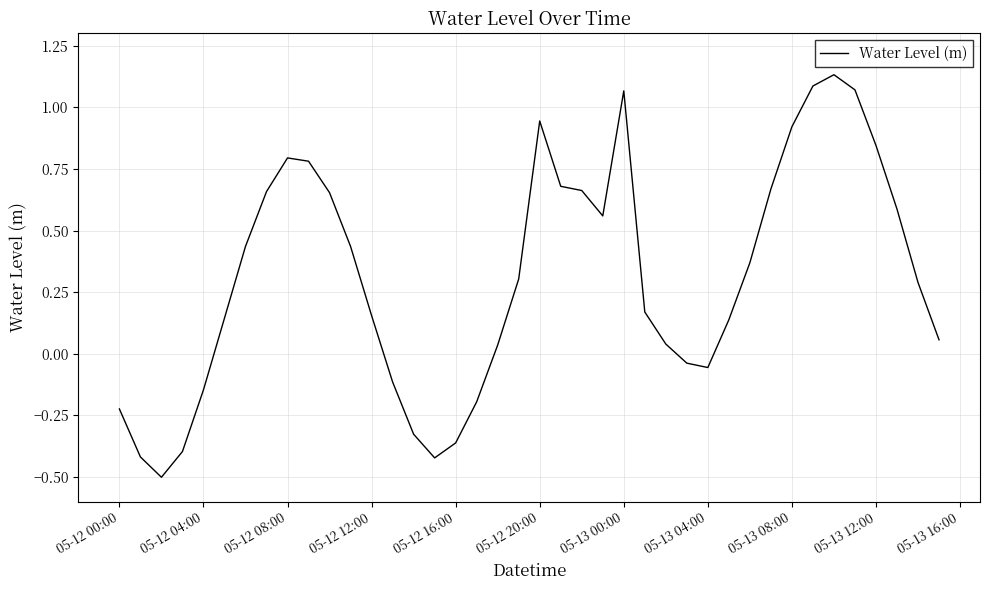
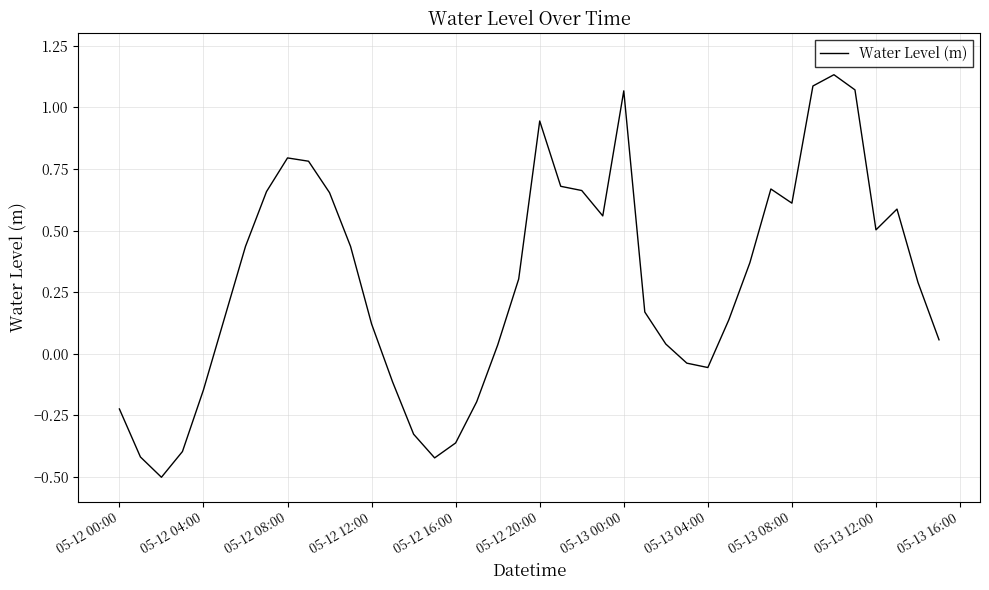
05-12 12:00: 0.16 -> 0.12
05-13 08:00: 0.92 -> 0.61
05-13 12:00: 0.85 -> 0.50
